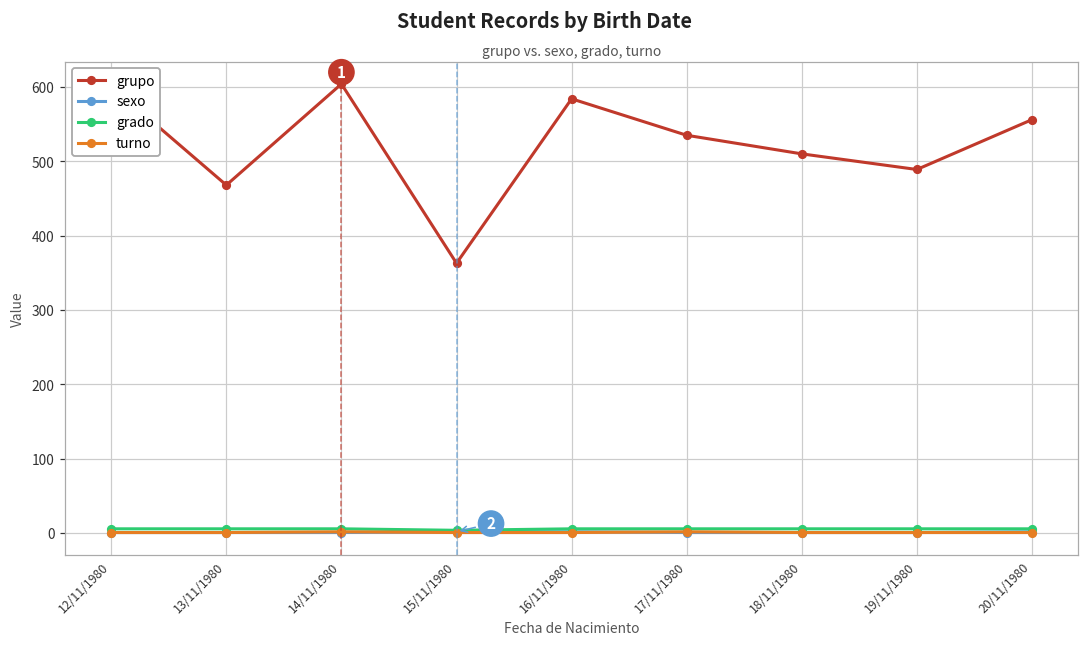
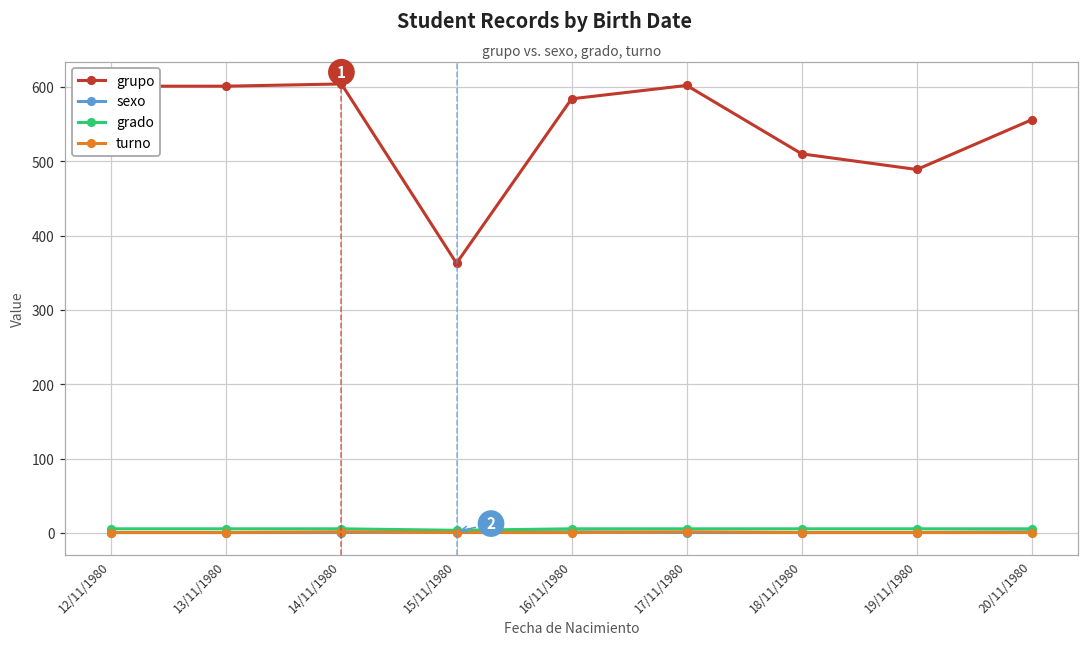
grupo, 13/11/1980: 470 -> 600
grupo, 17/11/1980: 540 -> 600
